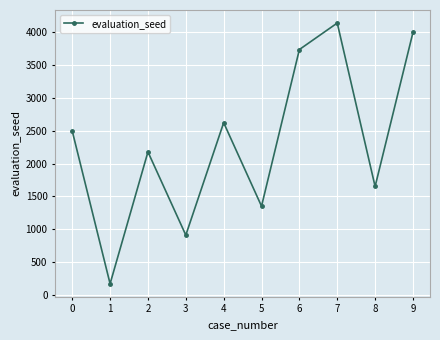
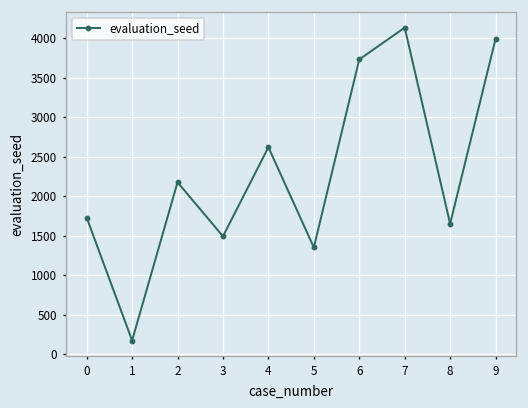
0: 2500 -> 1700
3: 900 -> 1500
